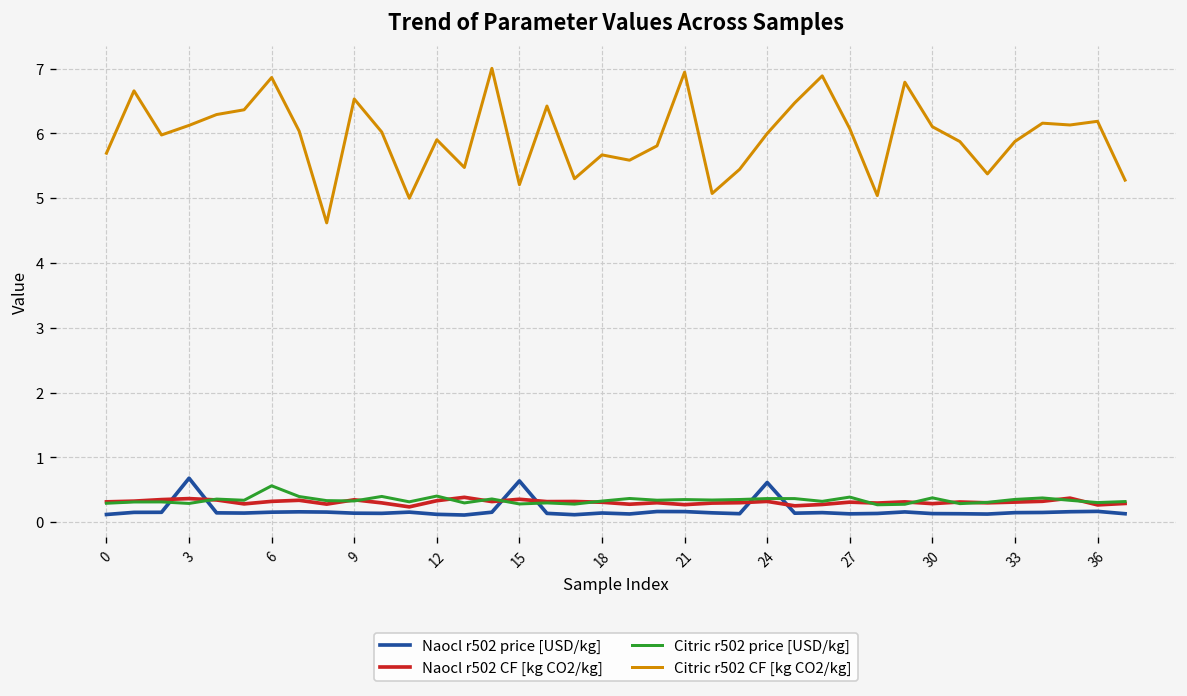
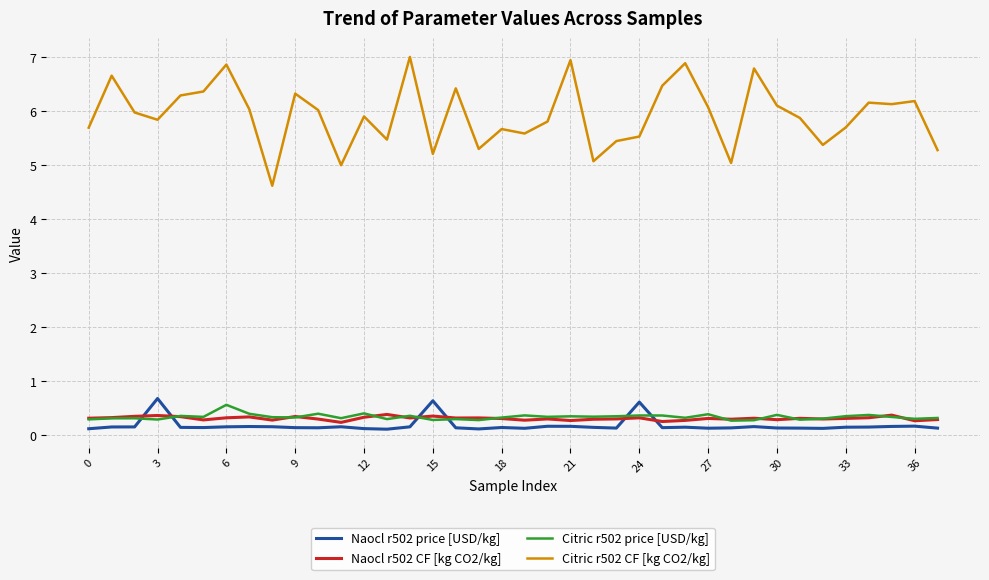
Citric r502 CF [kg CO2/kg], 3: 6.1 -> 5.8
Citric r502 CF [kg CO2/kg], 9: 6.5 -> 6.3
Citric r502 CF [kg CO2/kg], 24: 6.0 -> 5.5
Citric r502 CF [kg CO2/kg], 33: 5.9 -> 5.7
